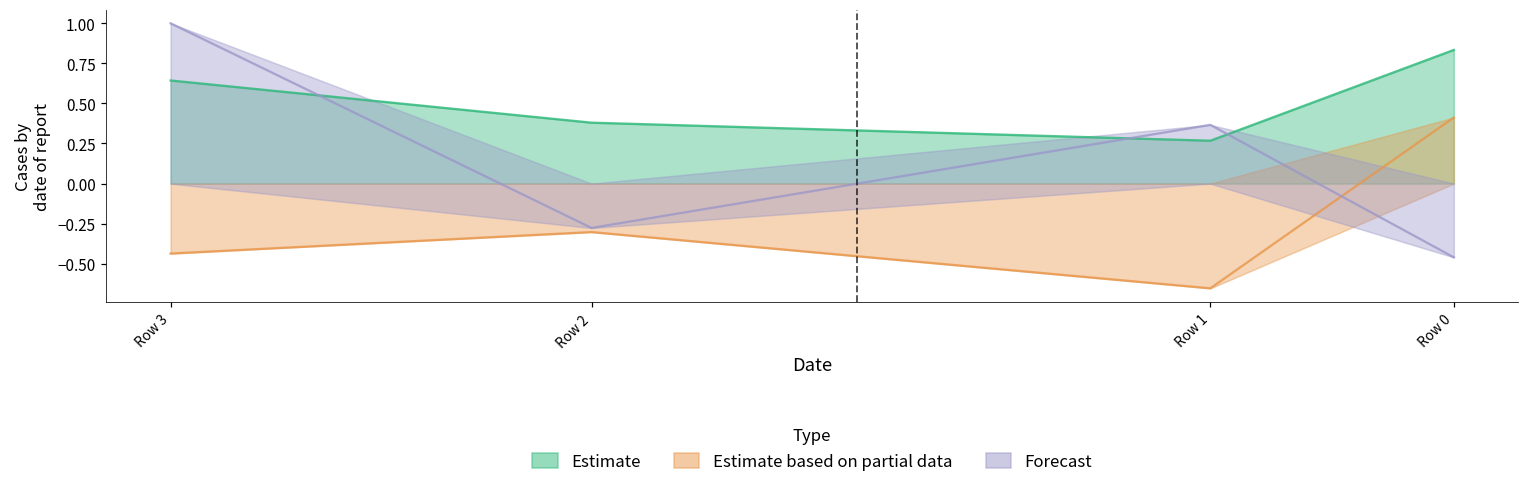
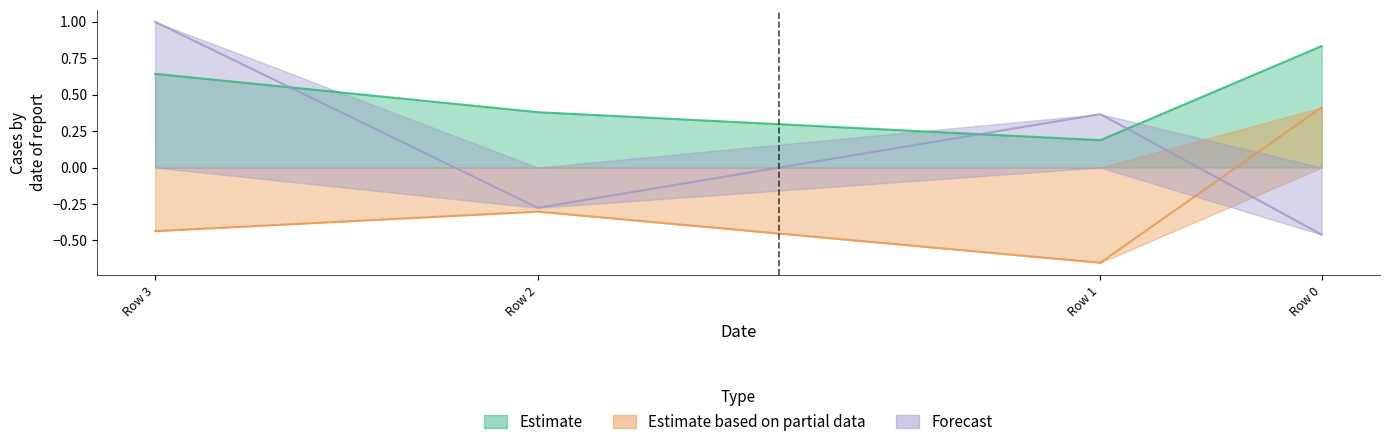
Estimate, Row 1: 0.27 -> 0.19
